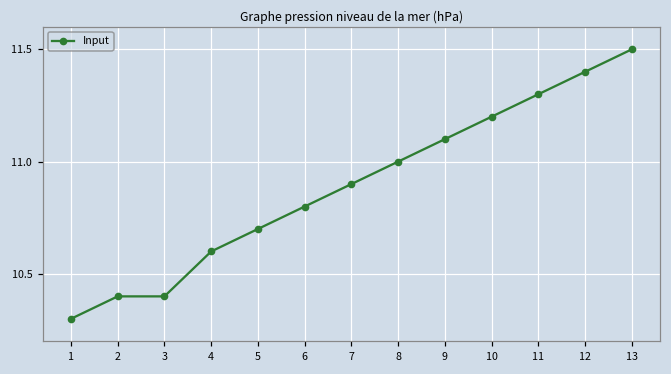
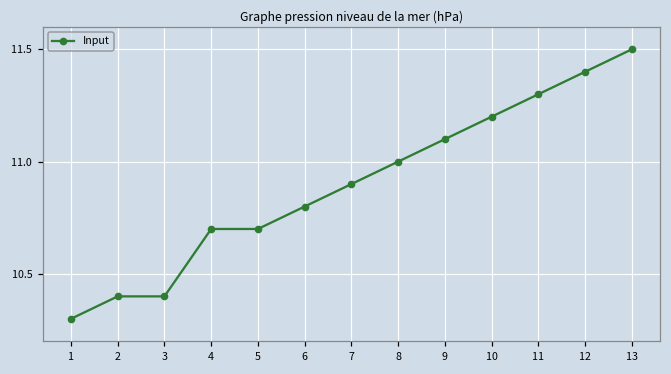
4: 10.6 -> 10.7
